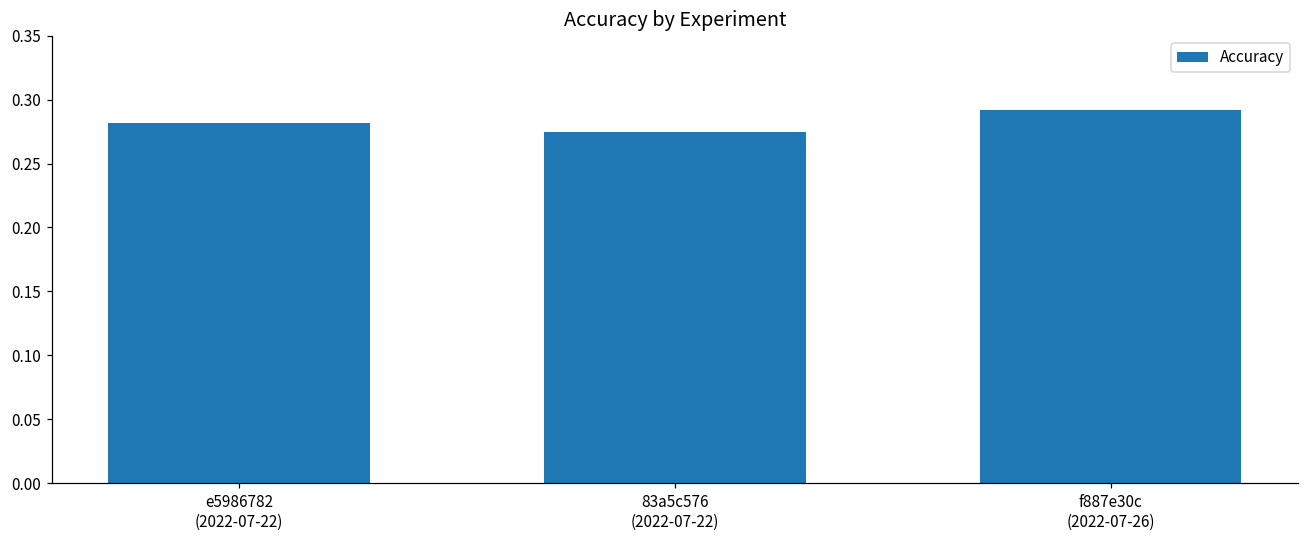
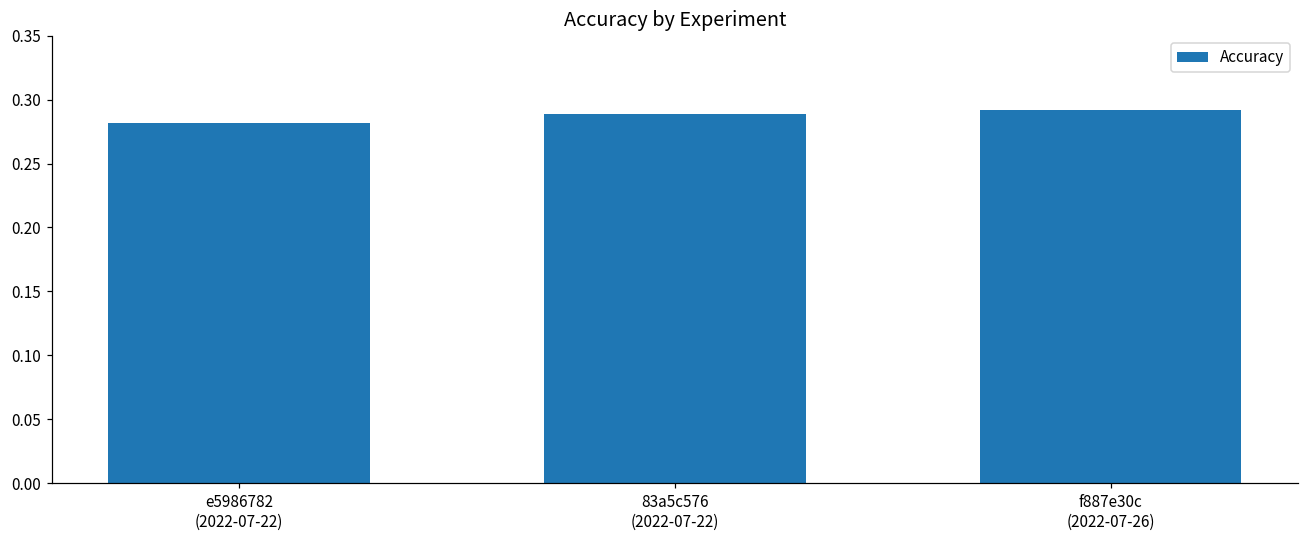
83a5c576 (2022-07-22): 0.274 -> 0.289
